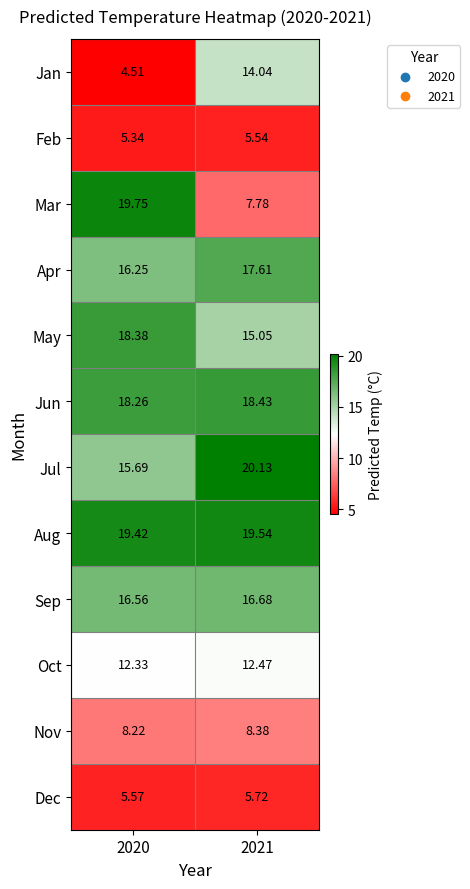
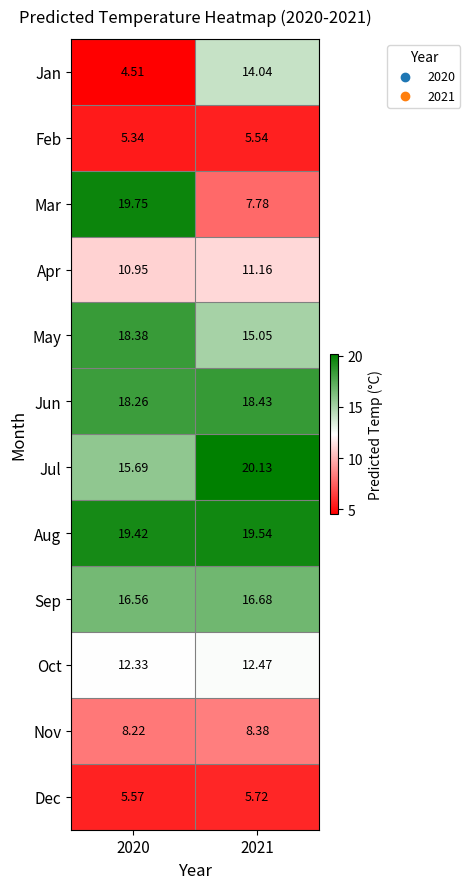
Apr, 2020: 16.25 -> 10.95
Apr, 2021: 17.61 -> 11.16
